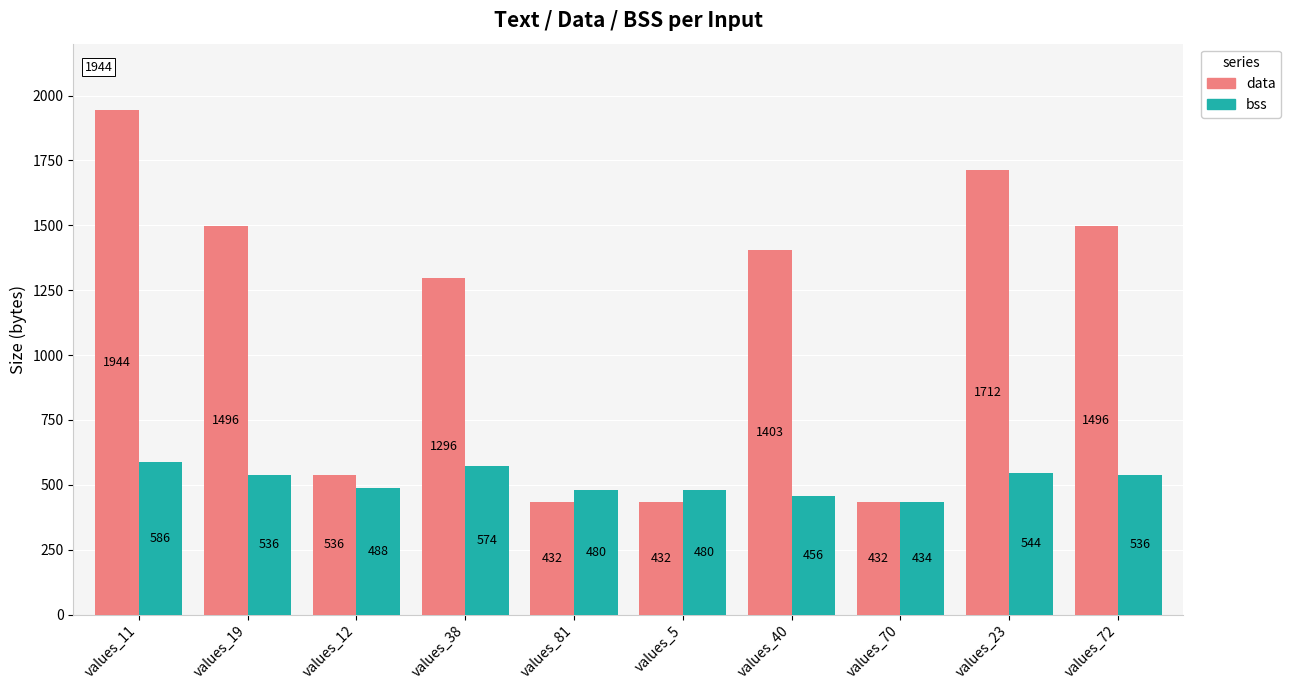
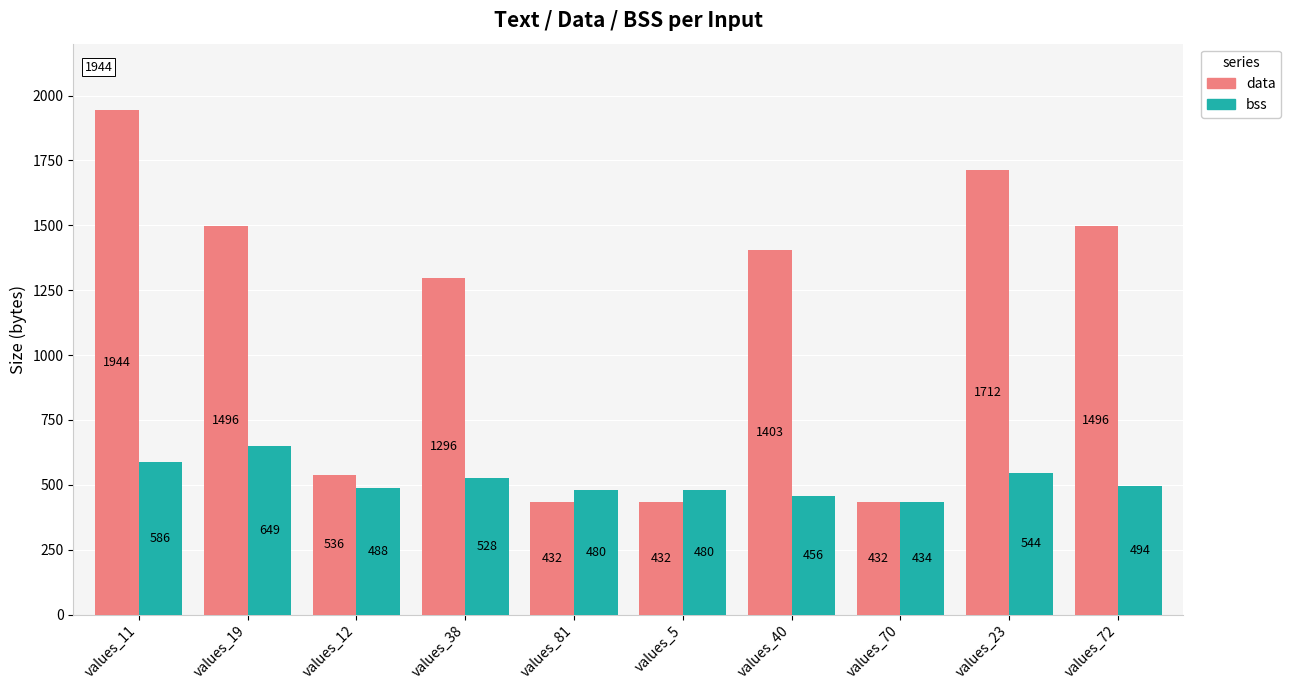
bss, values_19: 536 -> 649
bss, values_38: 574 -> 528
bss, values_72: 536 -> 494
